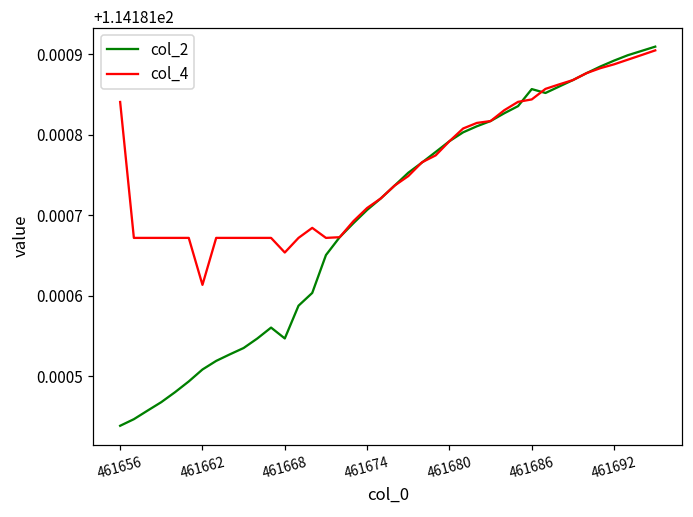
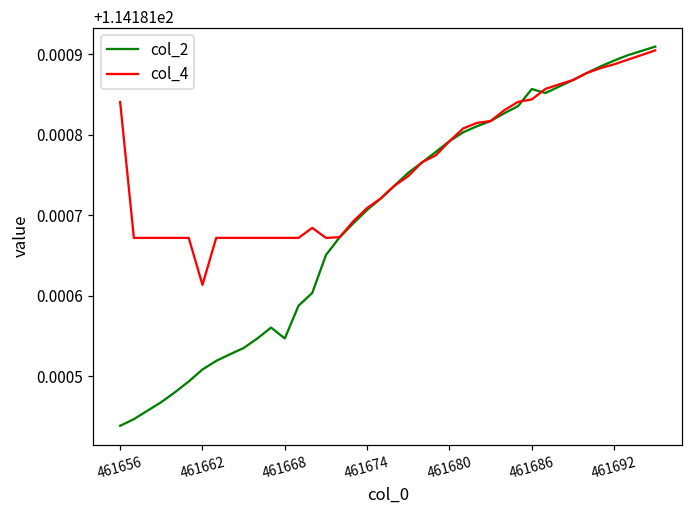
col_4, 461668: 114.18165 -> 114.18167
